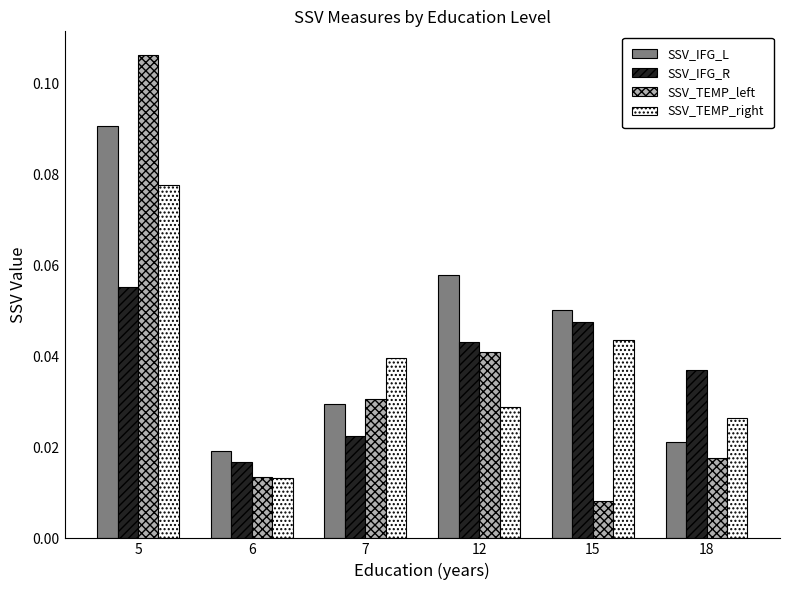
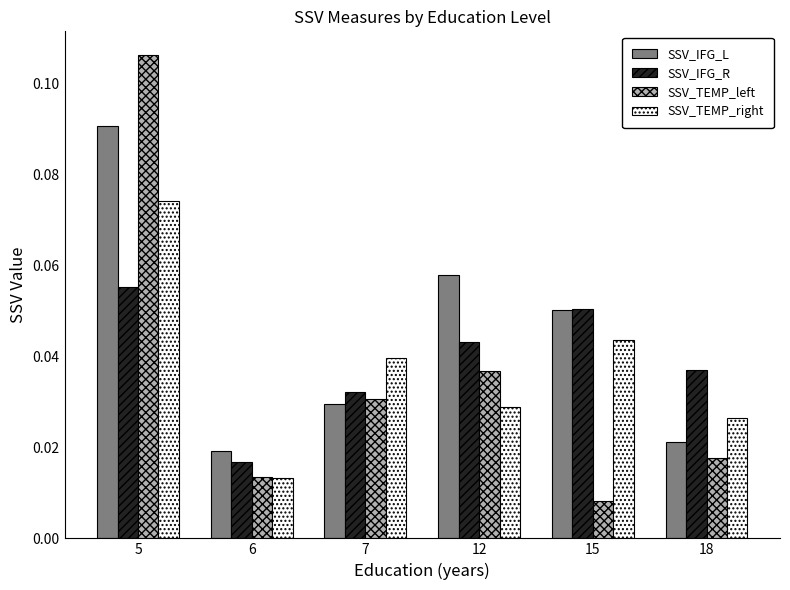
SSV_TEMP_right, 5: 0.078 -> 0.074
SSV_IFG_R, 7: 0.023 -> 0.032
SSV_TEMP_left, 12: 0.041 -> 0.037
SSV_IFG_R, 15: 0.047 -> 0.051
